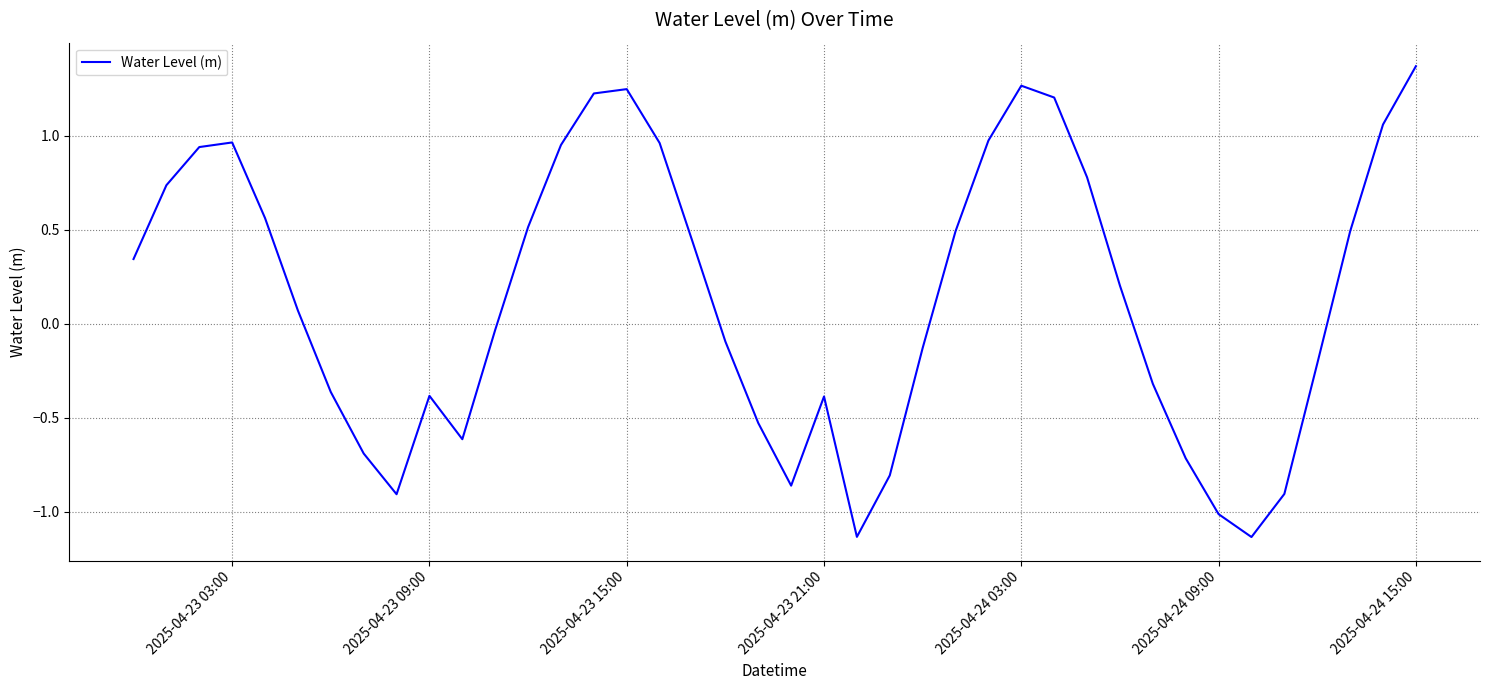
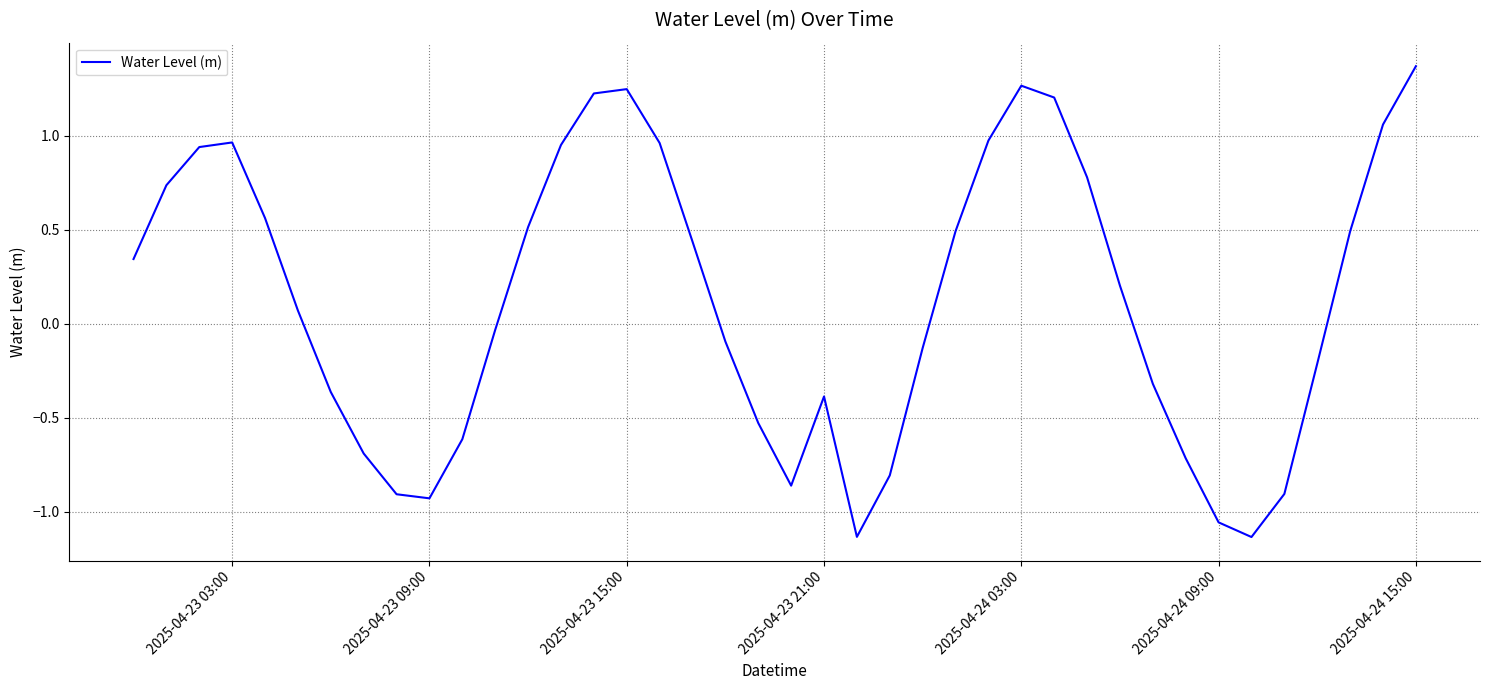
2025-04-23 09:00: -0.38 -> -0.93
2025-04-24 09:00: -1.01 -> -1.06
